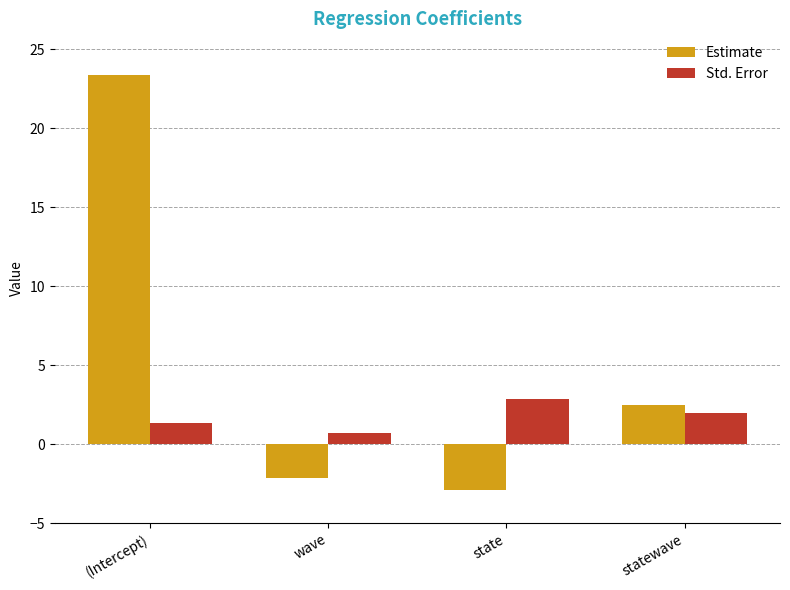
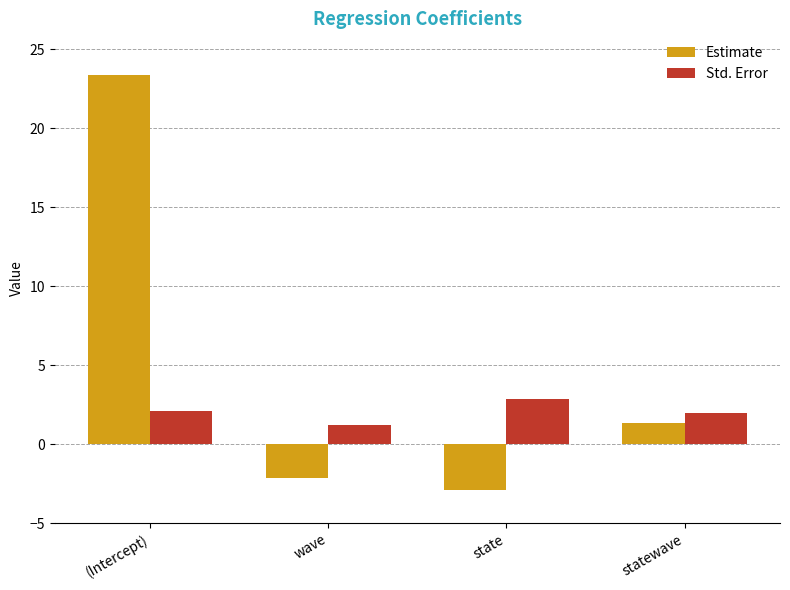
Std. Error, (Intercept): 1.3 -> 2.1
Std. Error, wave: 0.7 -> 1.2
Estimate, statewave: 2.5 -> 1.4
